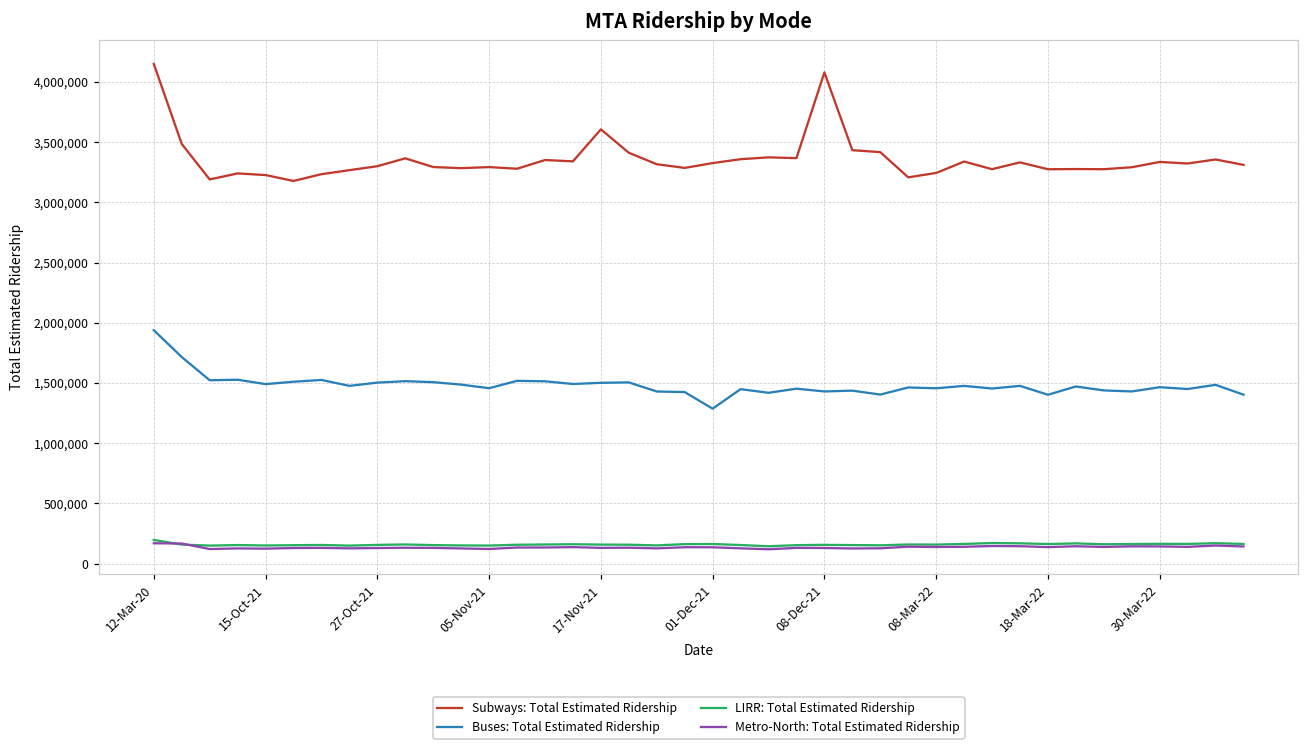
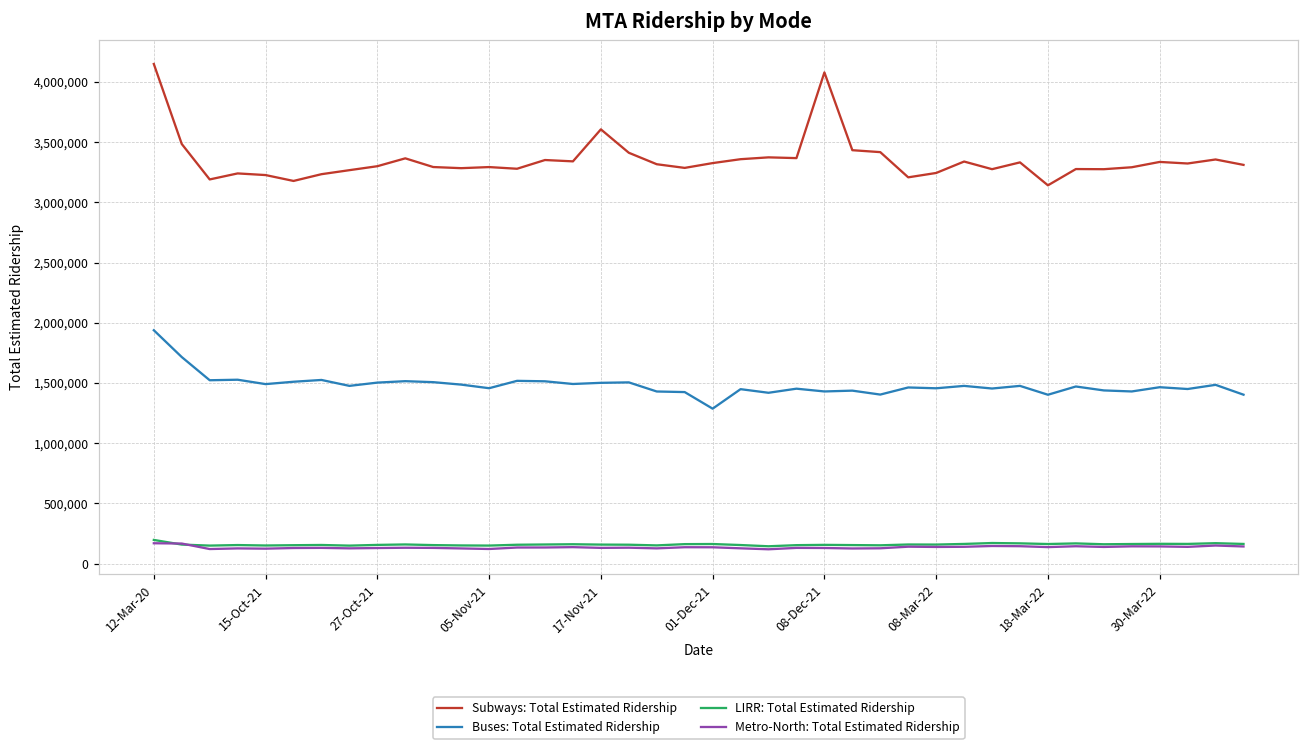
Subways: Total Estimated Ridership, 18-Mar-22: 3,280,000 -> 3,140,000
